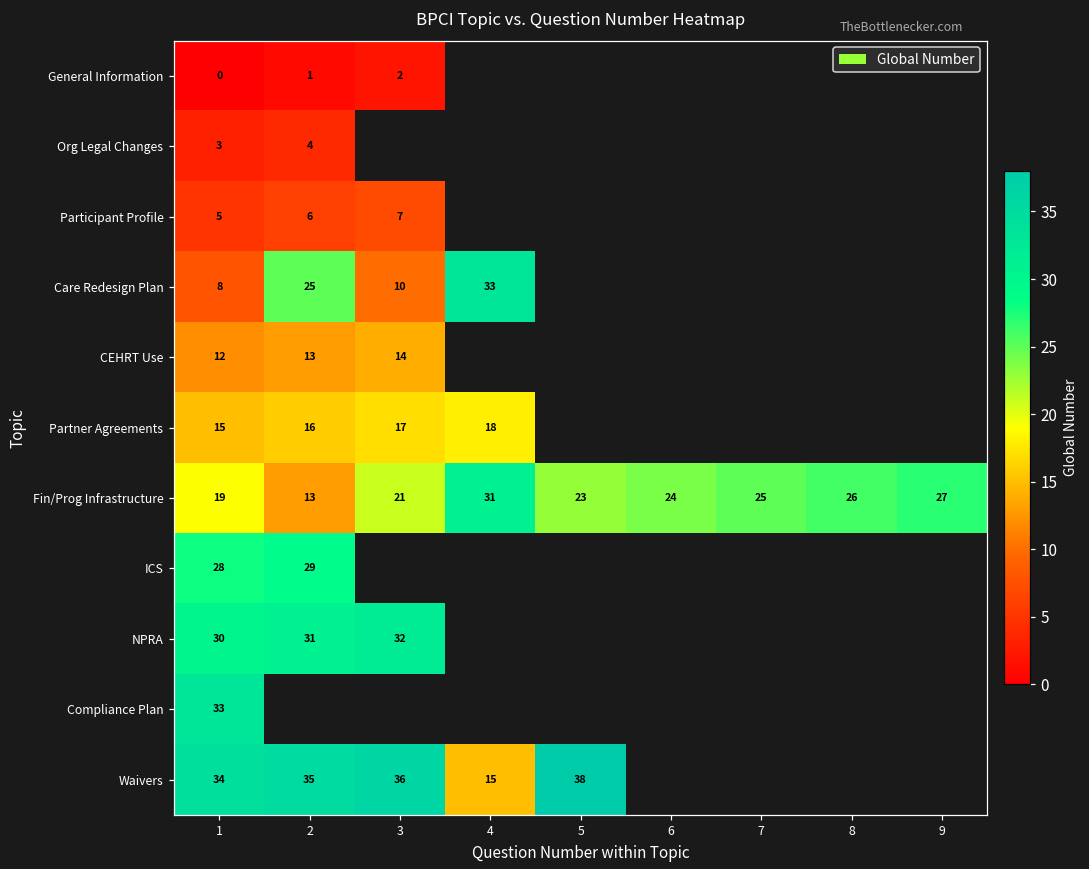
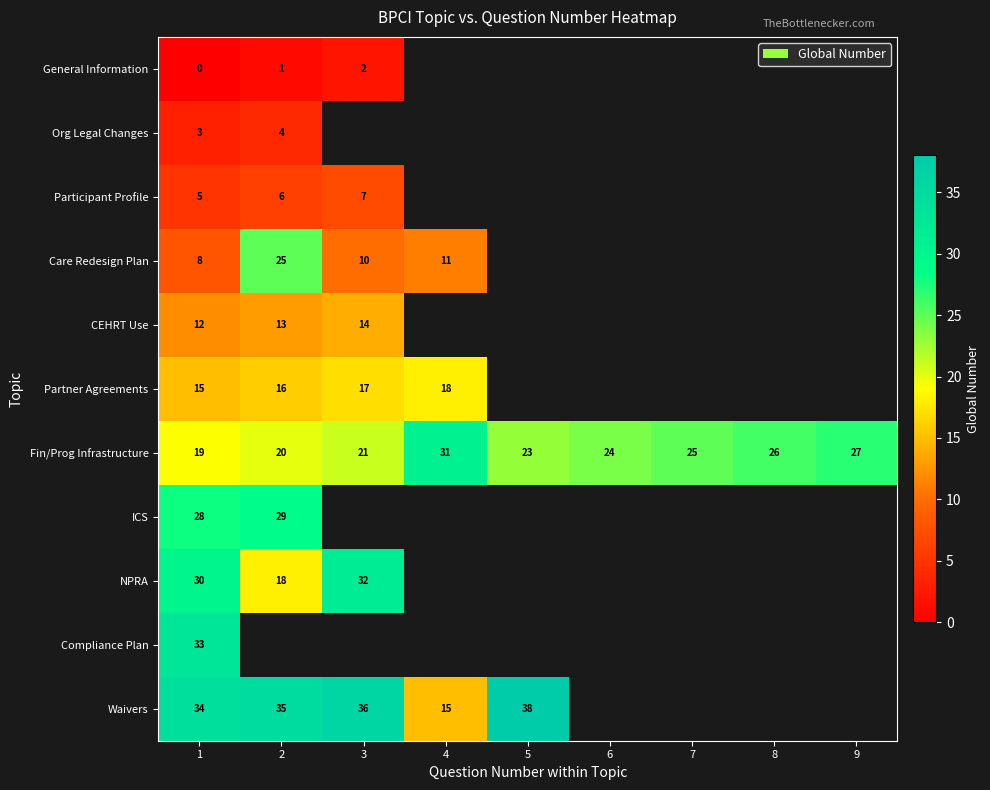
Care Redesign Plan, 4: 33 -> 11
Fin/Prog Infrastructure, 2: 13 -> 20
NPRA, 2: 31 -> 18
